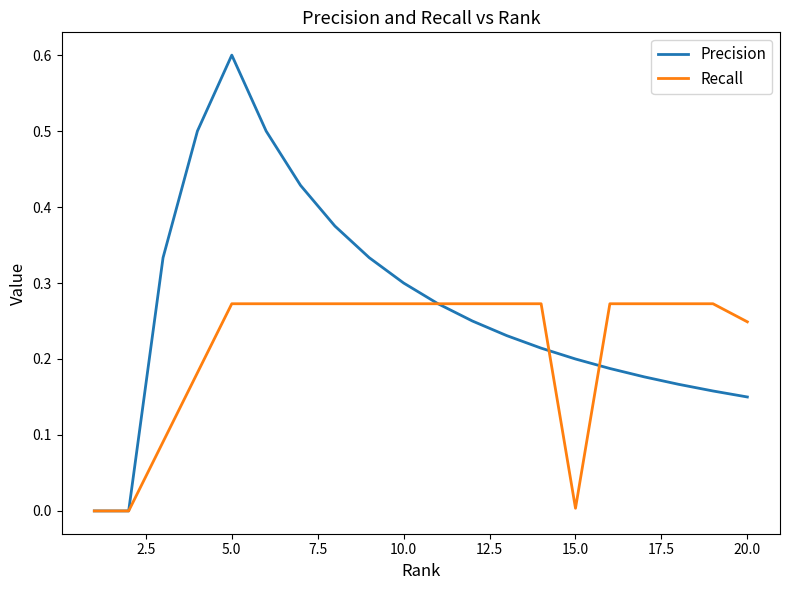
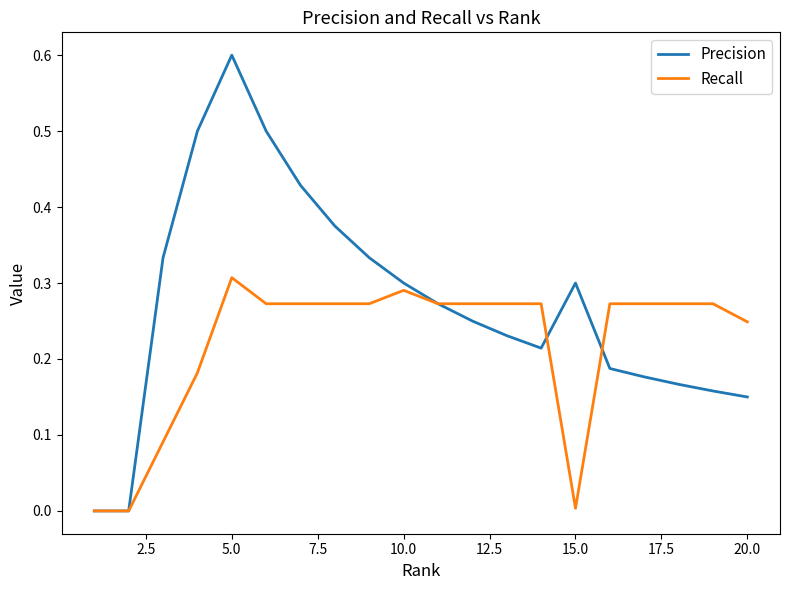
Recall, 5.0: 0.27 -> 0.31
Recall, 10.0: 0.27 -> 0.29
Precision, 15.0: 0.2 -> 0.3
